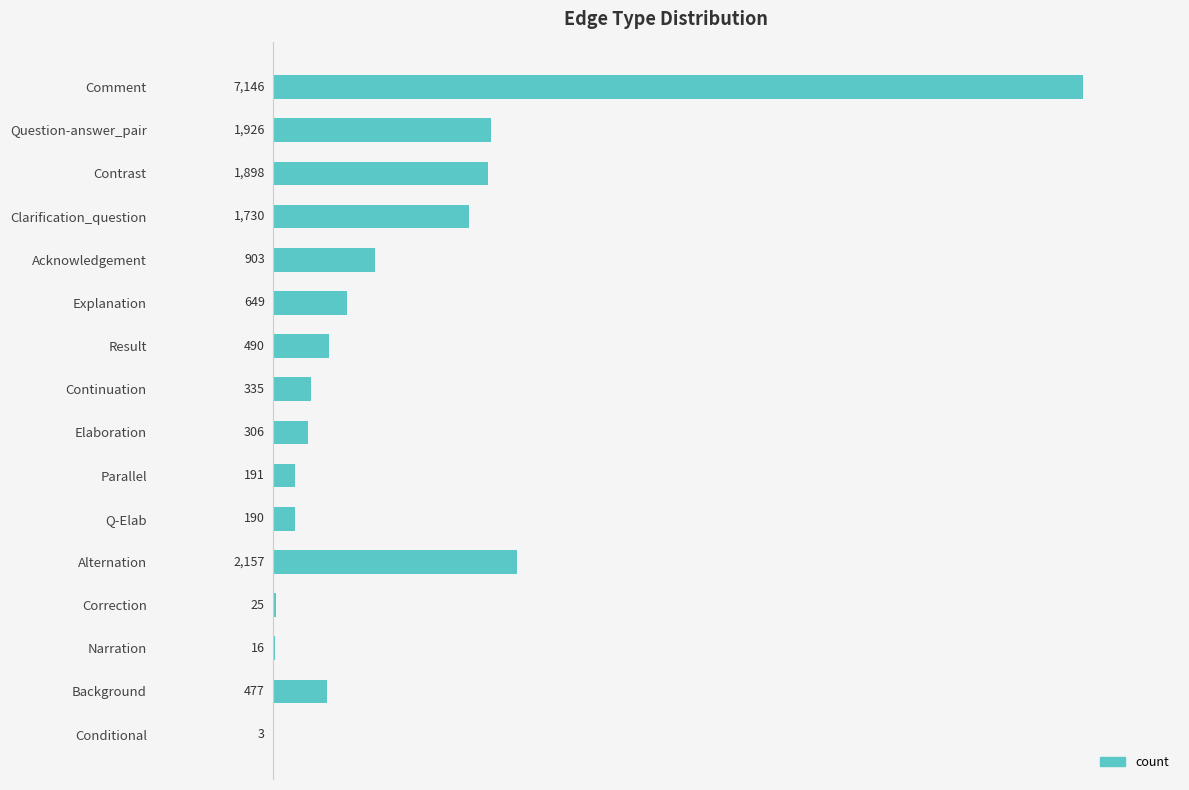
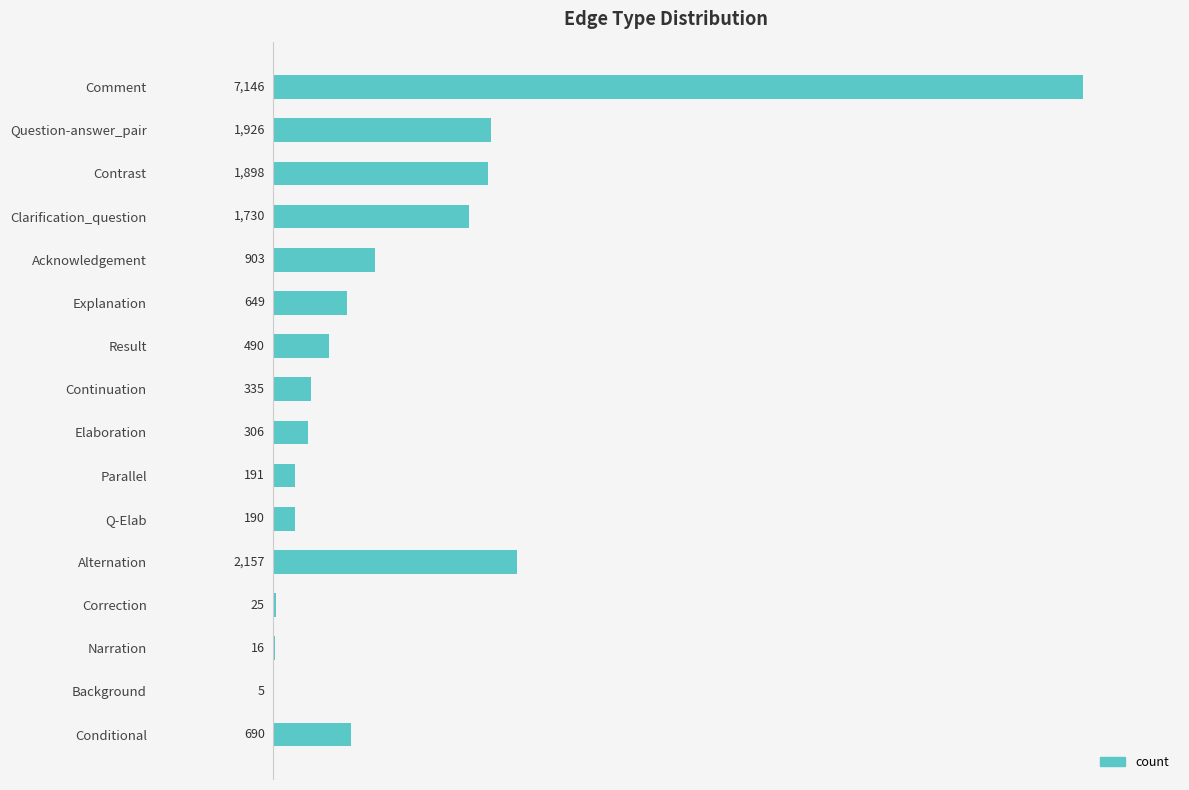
Background: 477 -> 5
Conditional: 3 -> 690
